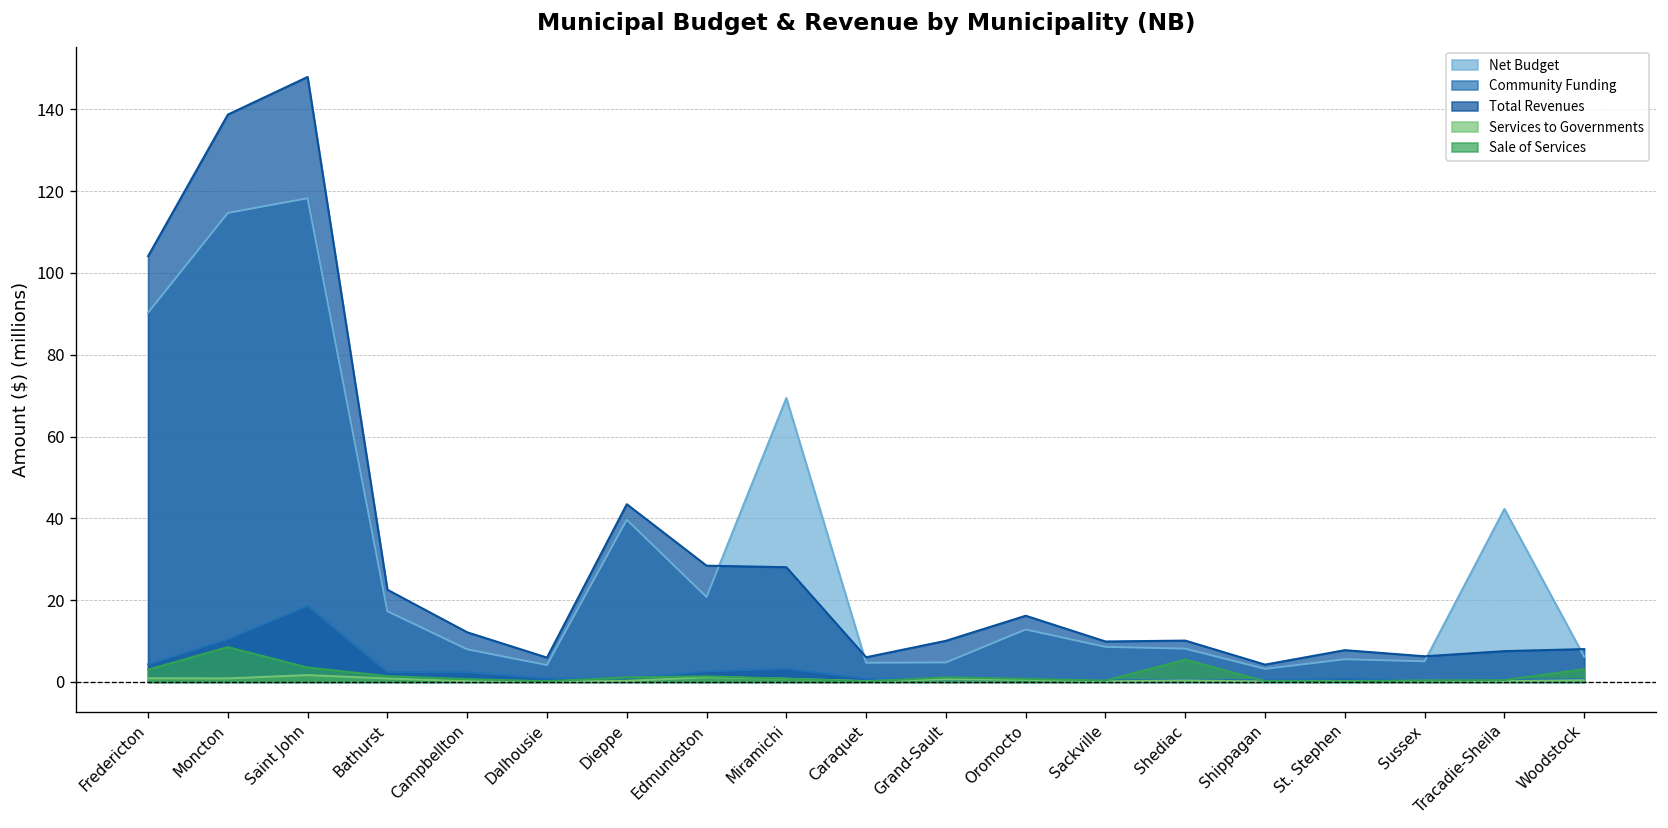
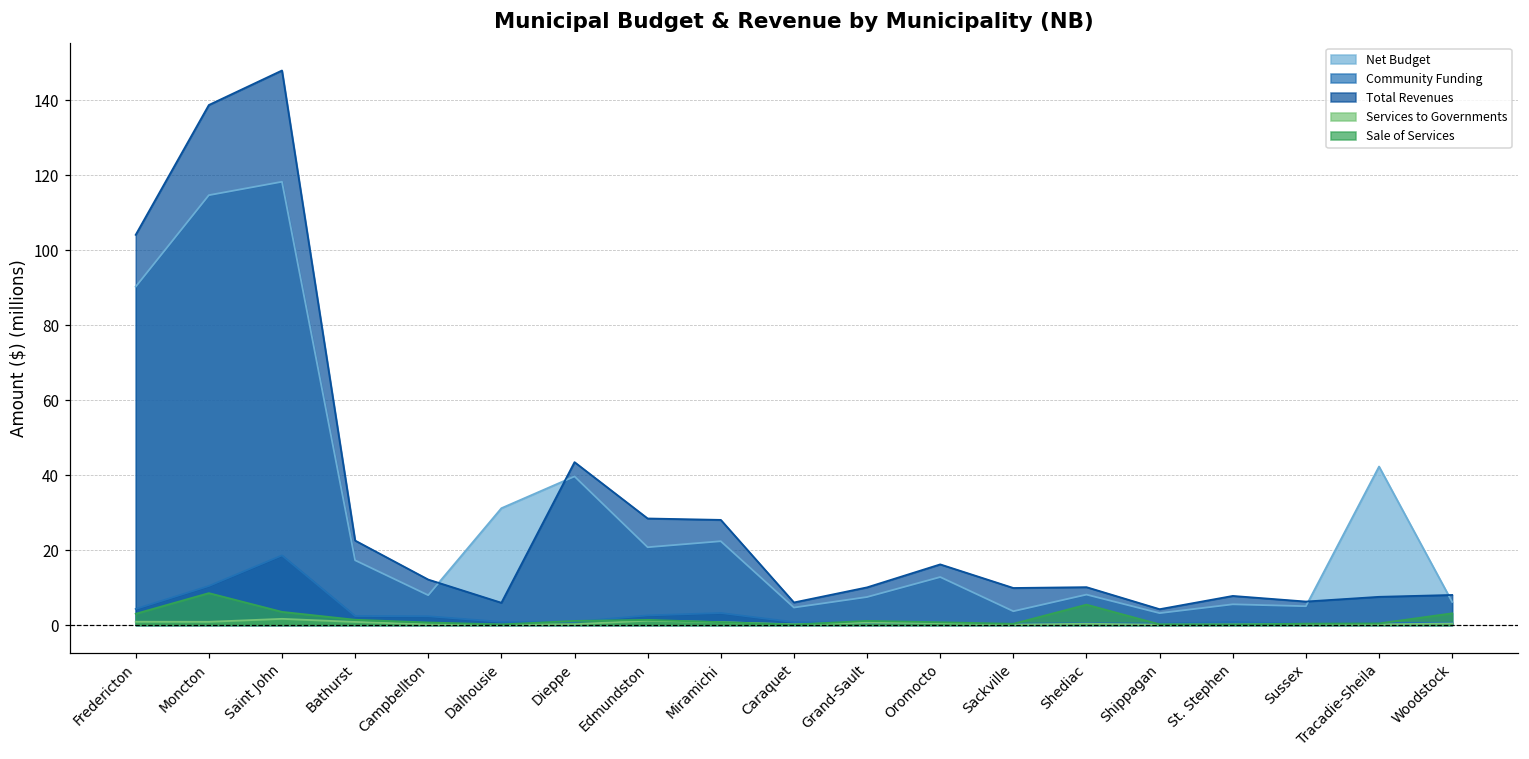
Net Budget, Dalhousie: 4 -> 31
Net Budget, Miramichi: 69 -> 22
Net Budget, Grand-Sault: 5 -> 7
Net Budget, Sackville: 9 -> 4
